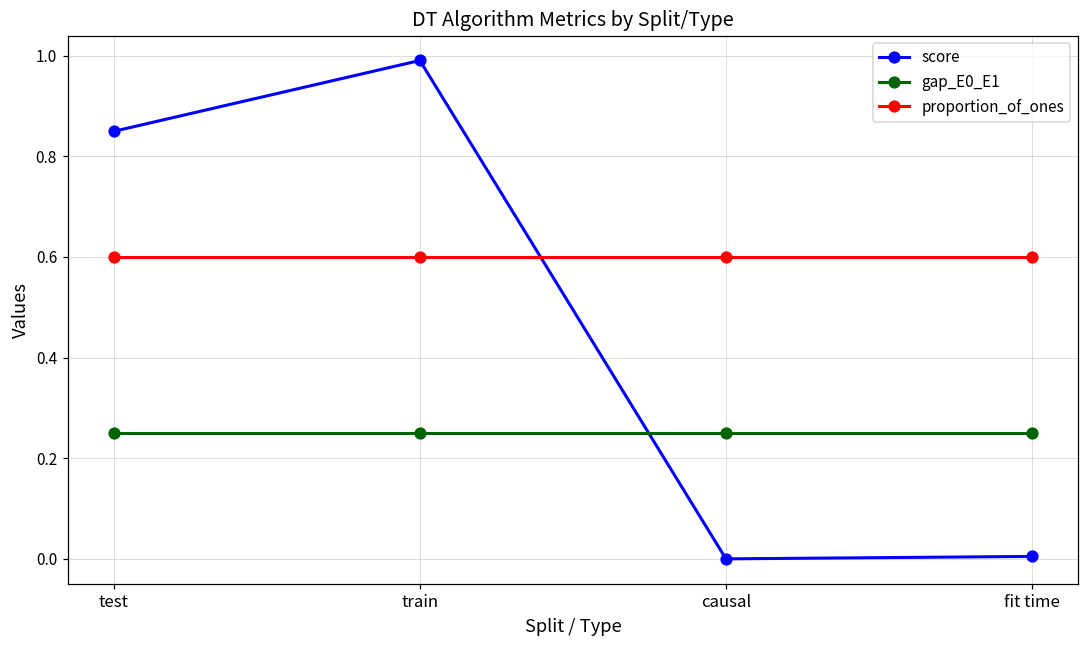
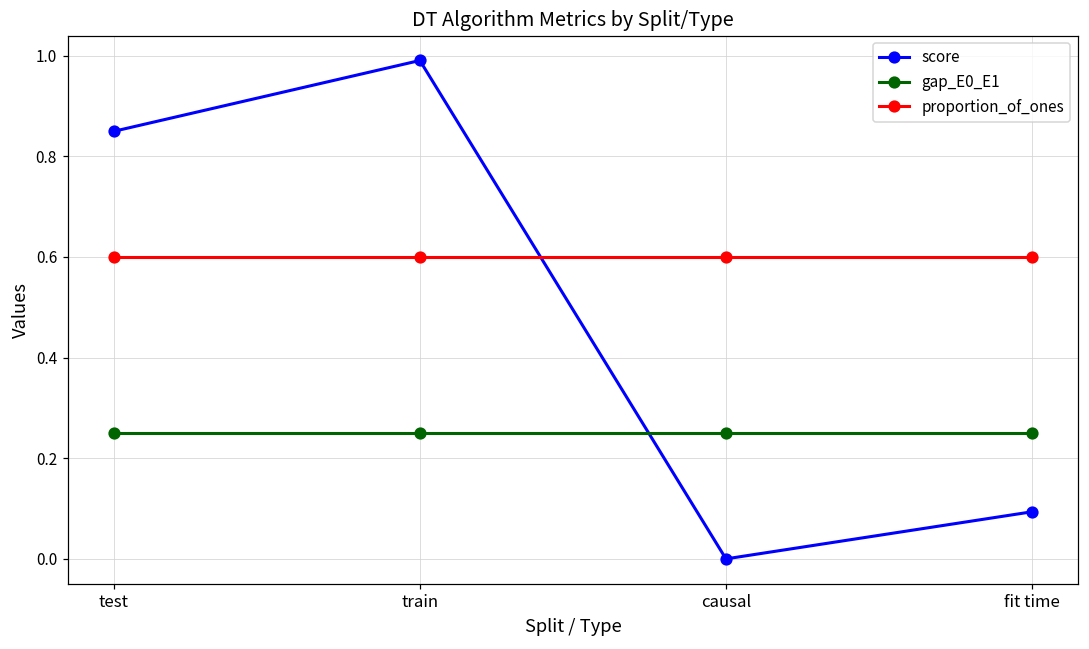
score, fit time: 0.00 -> 0.09
